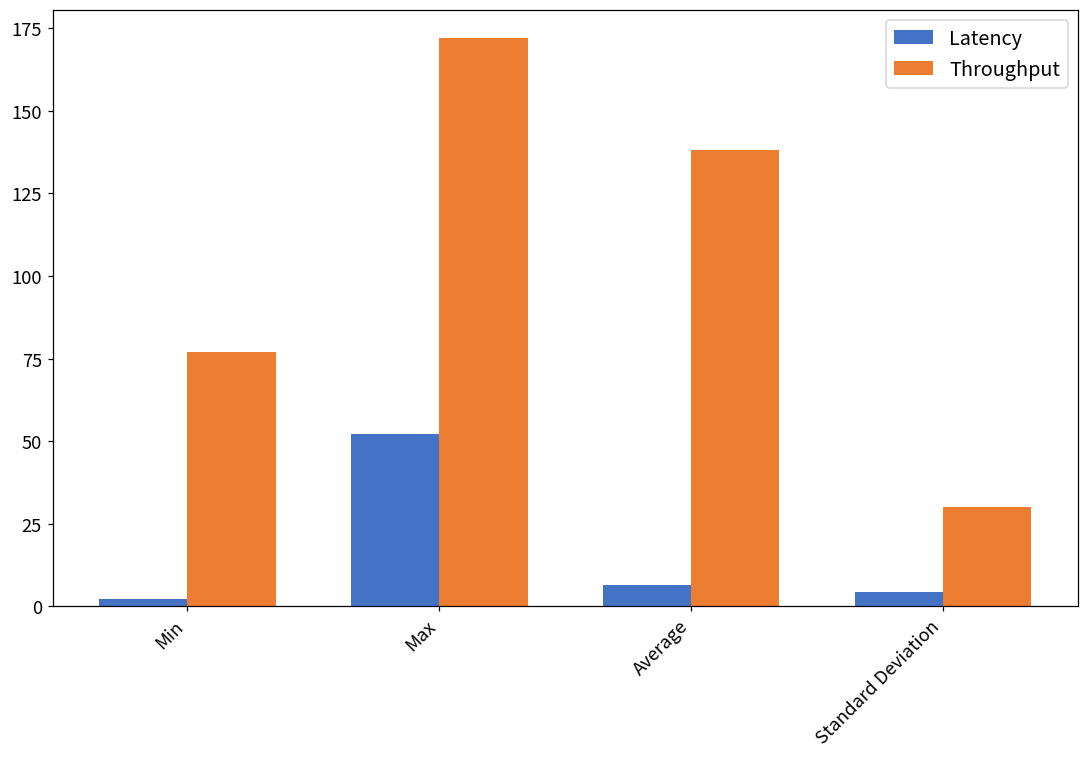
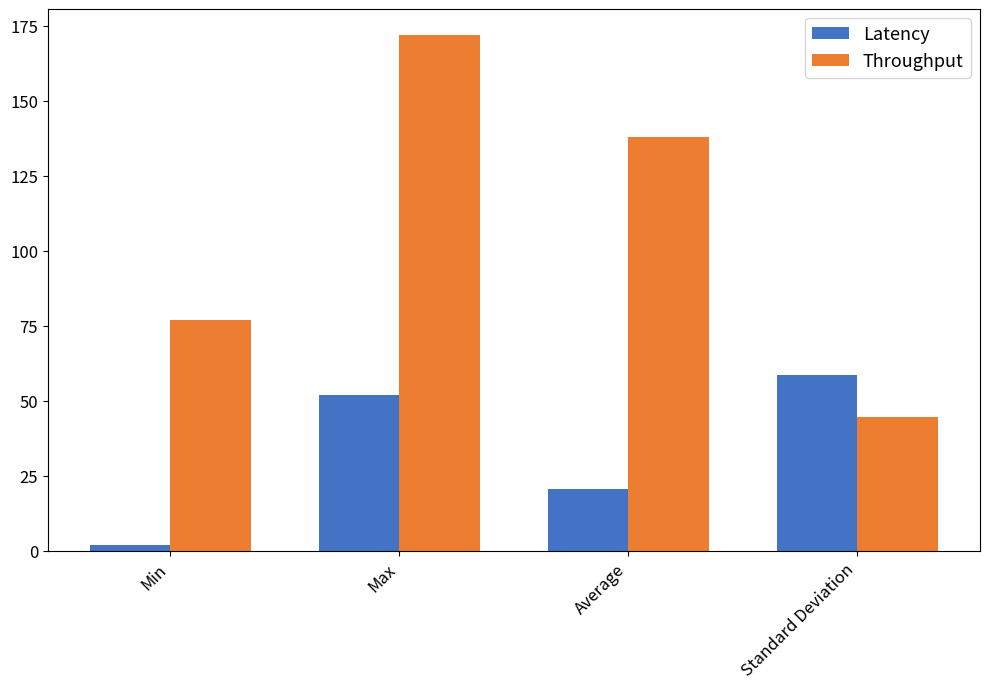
Latency, Average: 6 -> 21
Latency, Standard Deviation: 4 -> 59
Throughput, Standard Deviation: 30 -> 45
